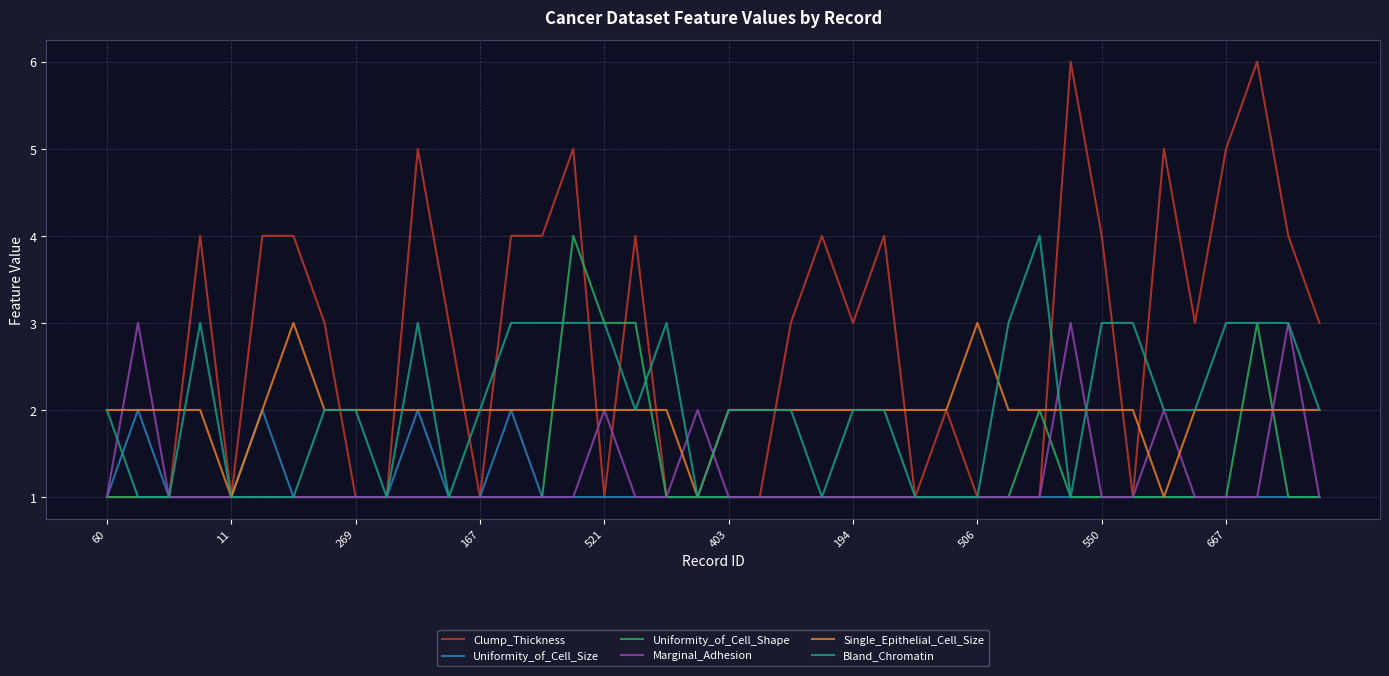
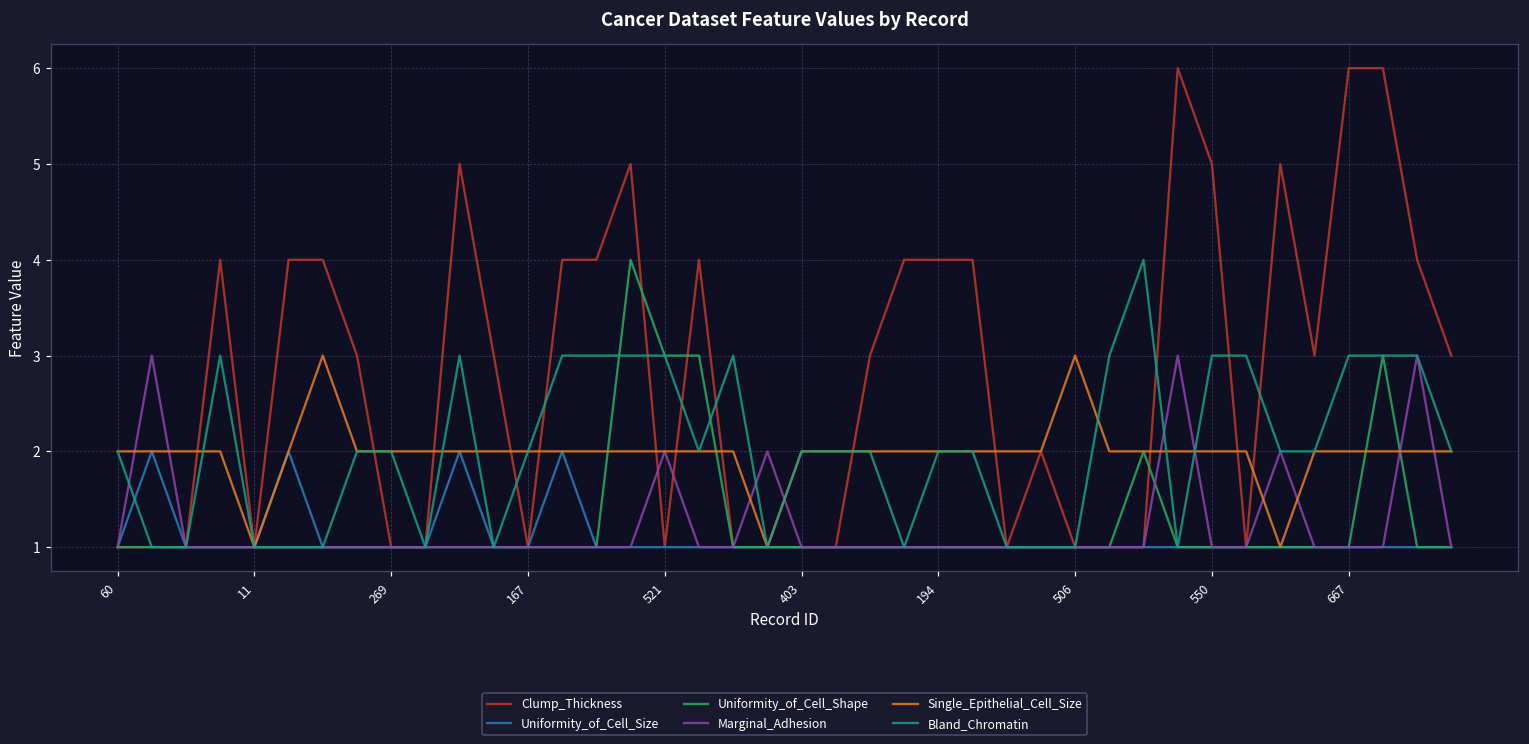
Clump_Thickness, 194: 3 -> 4
Clump_Thickness, 550: 4 -> 5
Clump_Thickness, 667: 5 -> 6
